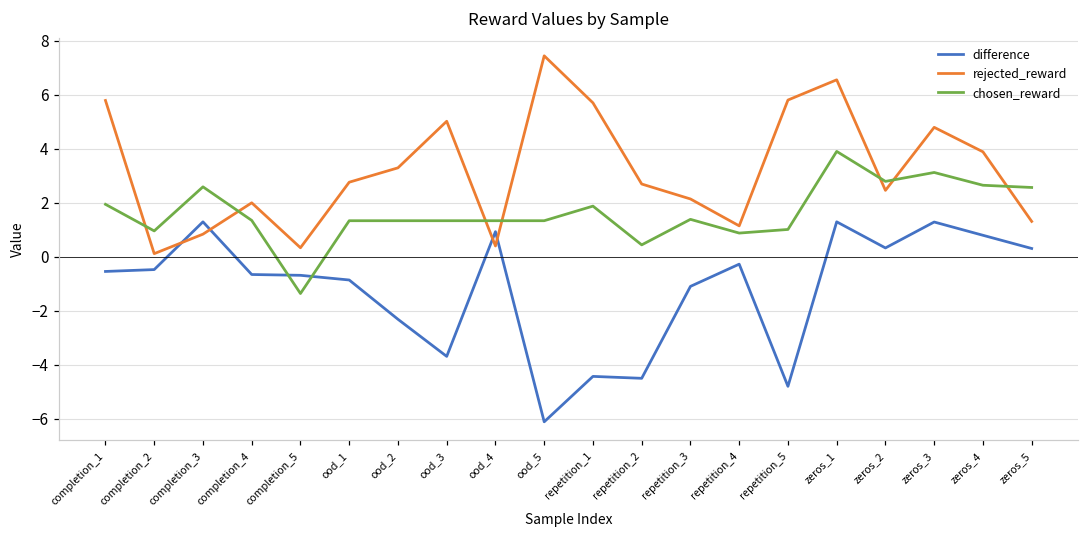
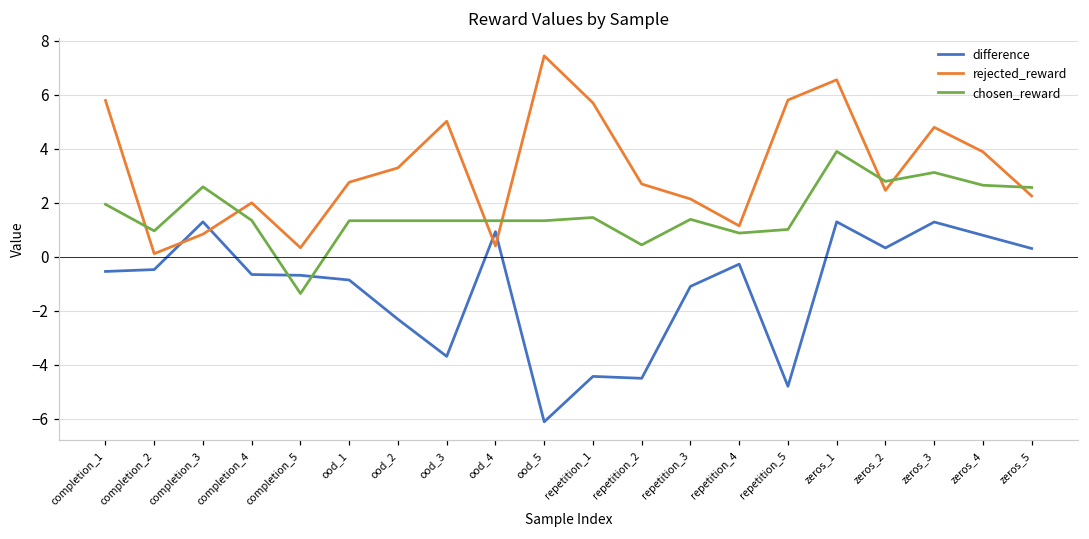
chosen_reward, repetition_1: 1.9 -> 1.5
rejected_reward, zeros_5: 1.3 -> 2.3
